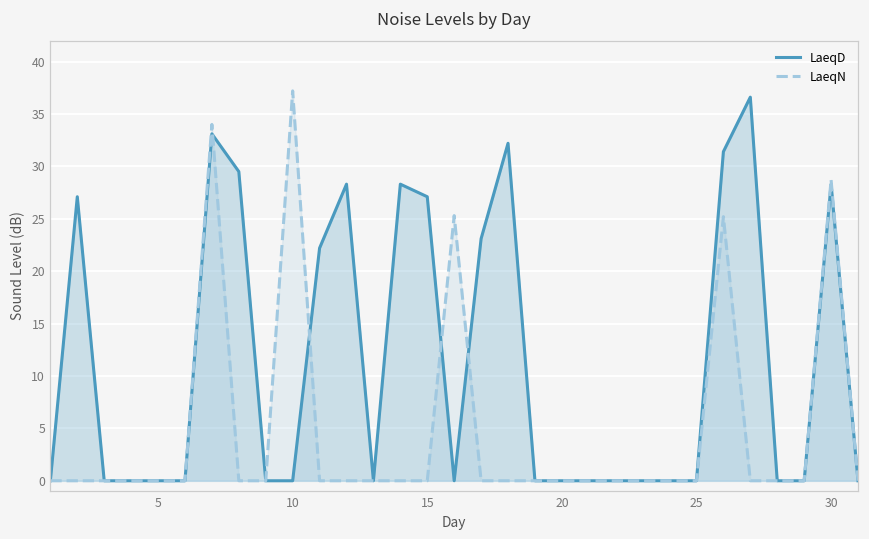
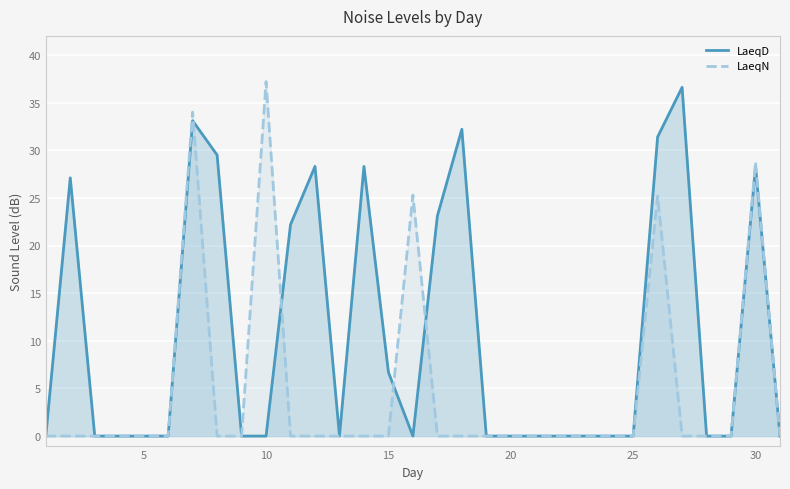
LaeqD, 15: 27 -> 7
